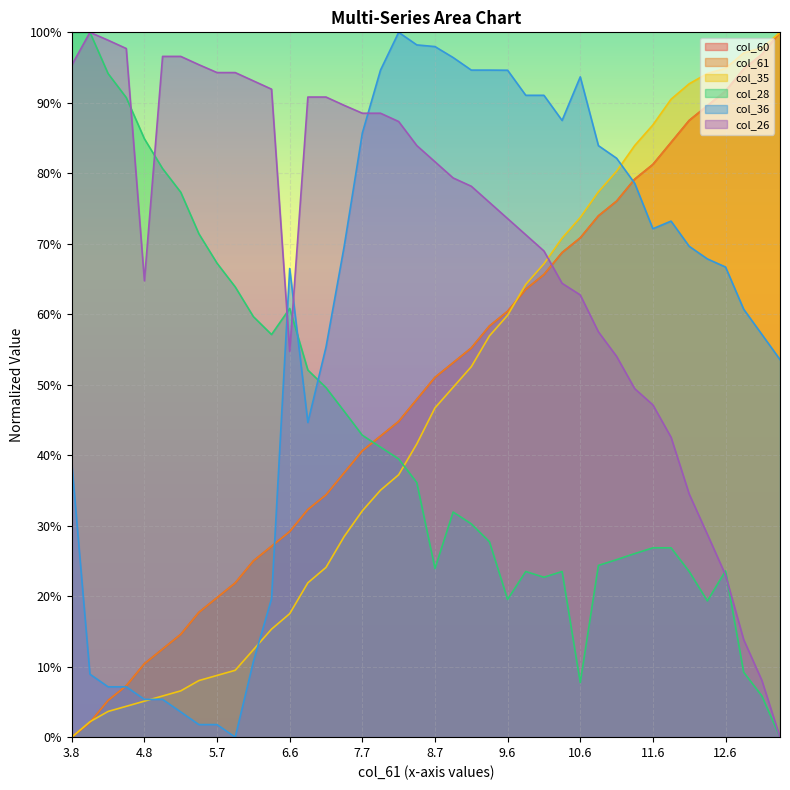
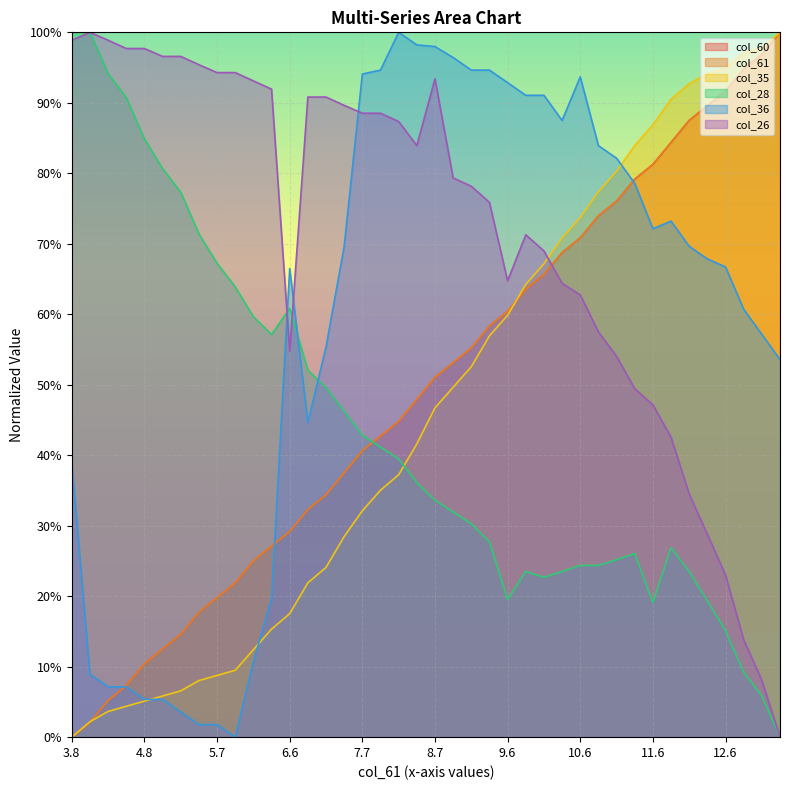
col_26, 3.8: 95% -> 99%
col_26, 4.8: 65% -> 98%
col_36, 7.7: 86% -> 94%
col_28, 8.7: 24% -> 34%
col_26, 8.7: 82% -> 93%
col_36, 9.6: 95% -> 93%
col_26, 9.6: 74% -> 65%
col_28, 10.6: 8% -> 24%
col_28, 11.6: 27% -> 19%
col_28, 12.6: 24% -> 15%
